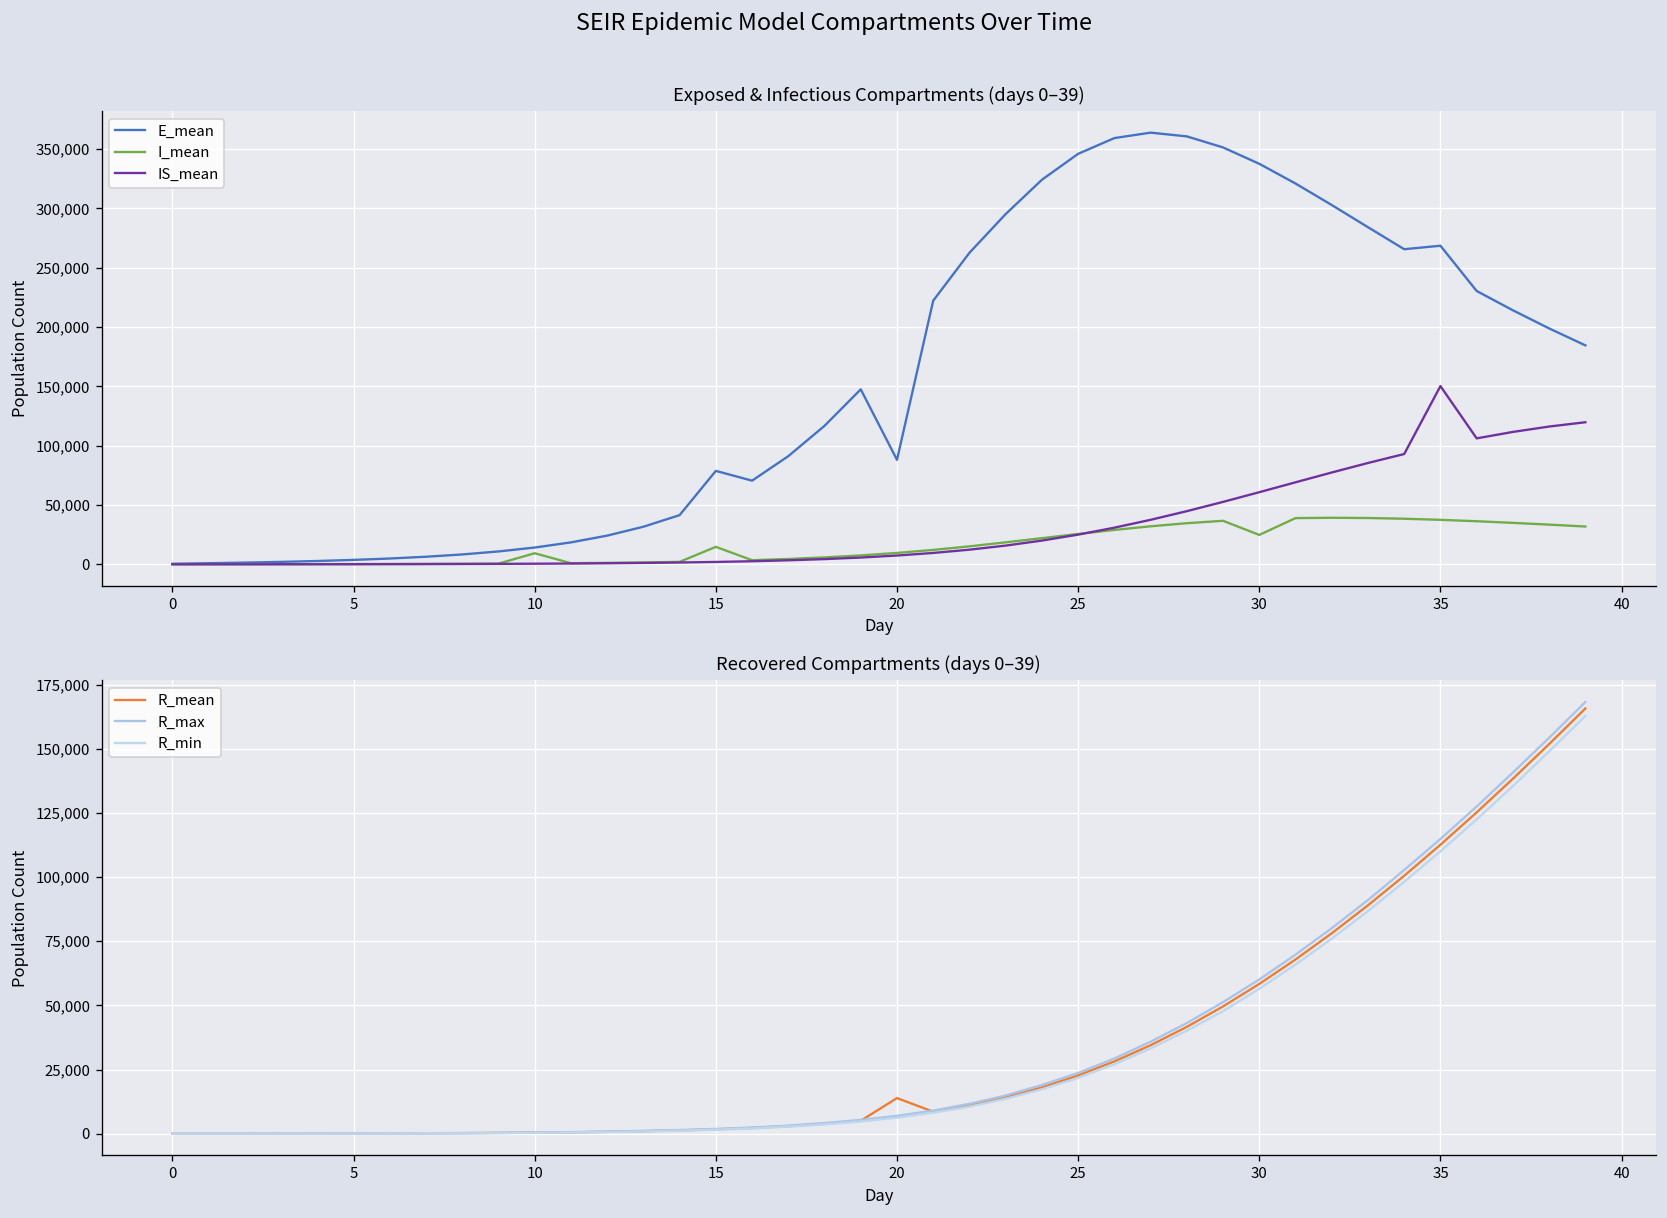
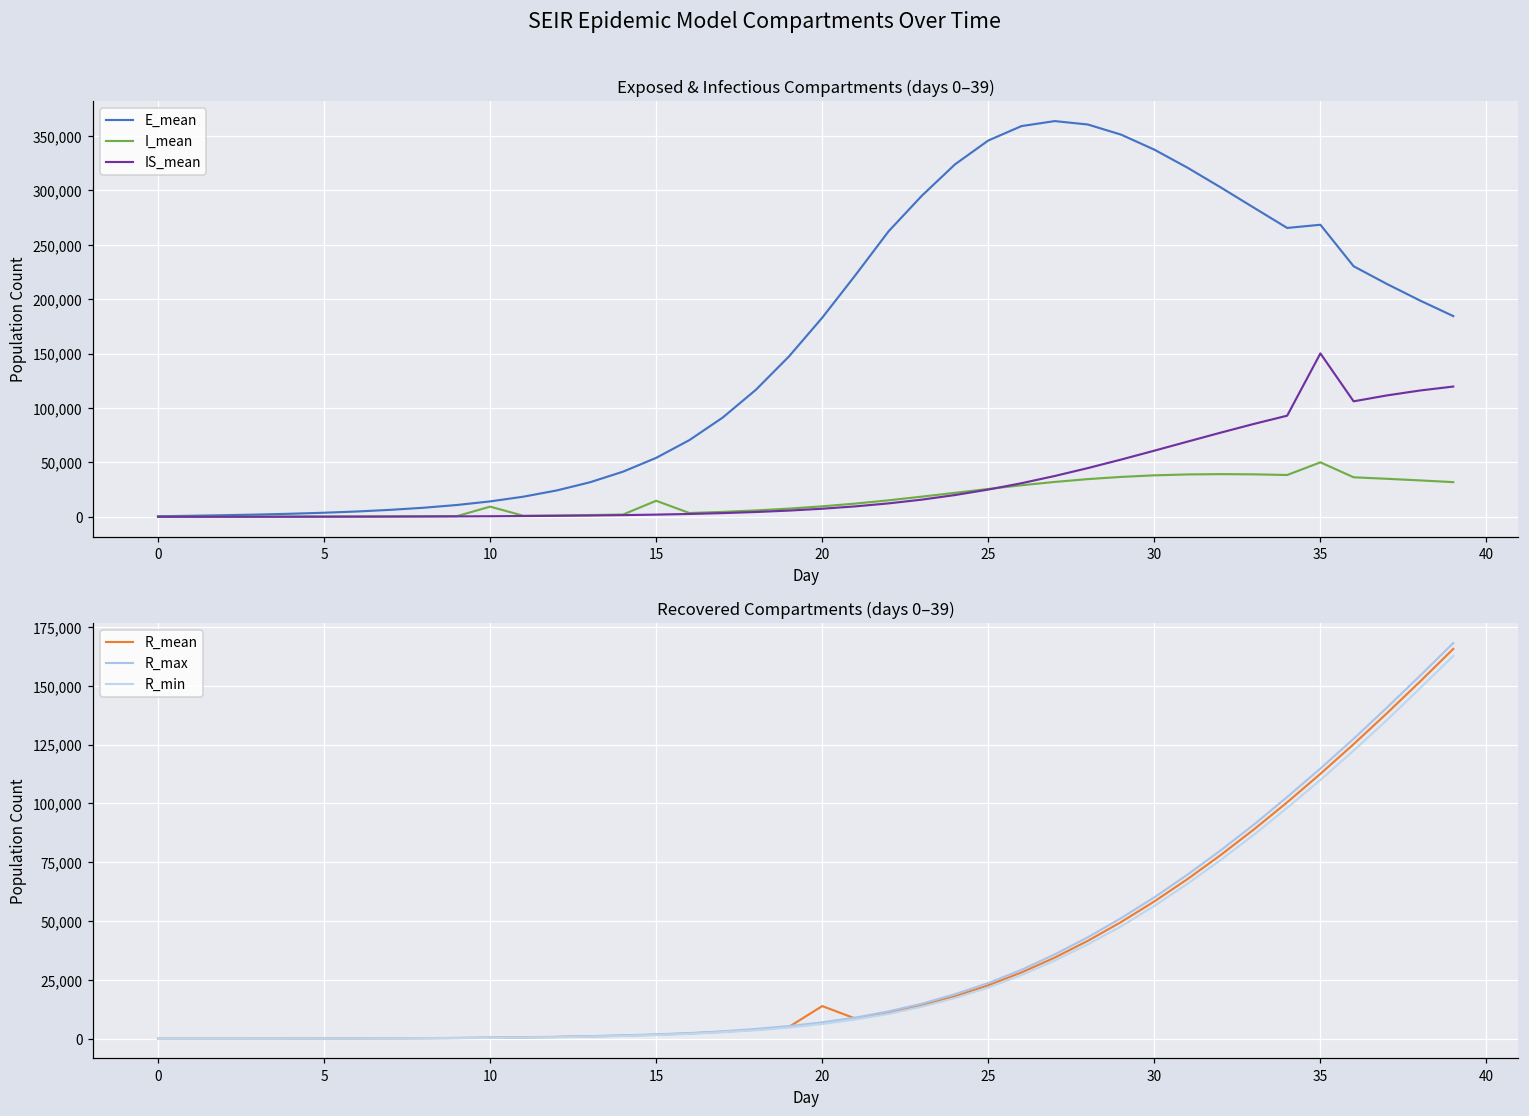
Exposed & Infectious Compartments (days 0–39), E_mean, 15: 80,000 -> 50,000
Exposed & Infectious Compartments (days 0–39), E_mean, 20: 90,000 -> 180,000
Exposed & Infectious Compartments (days 0–39), I_mean, 30: 20,000 -> 40,000
Exposed & Infectious Compartments (days 0–39), I_mean, 35: 40,000 -> 50,000
